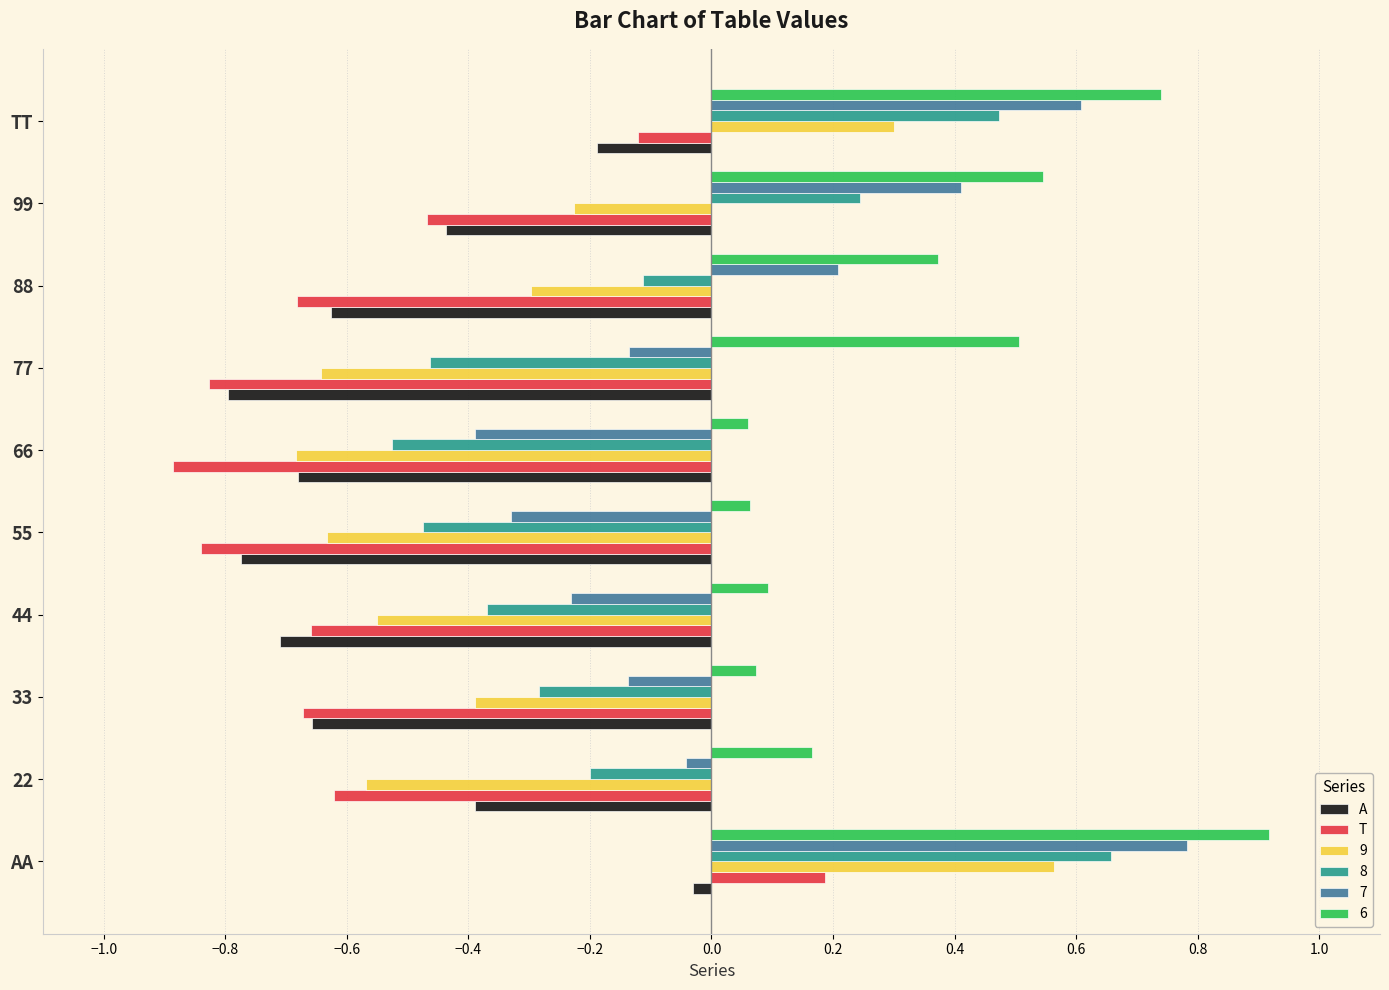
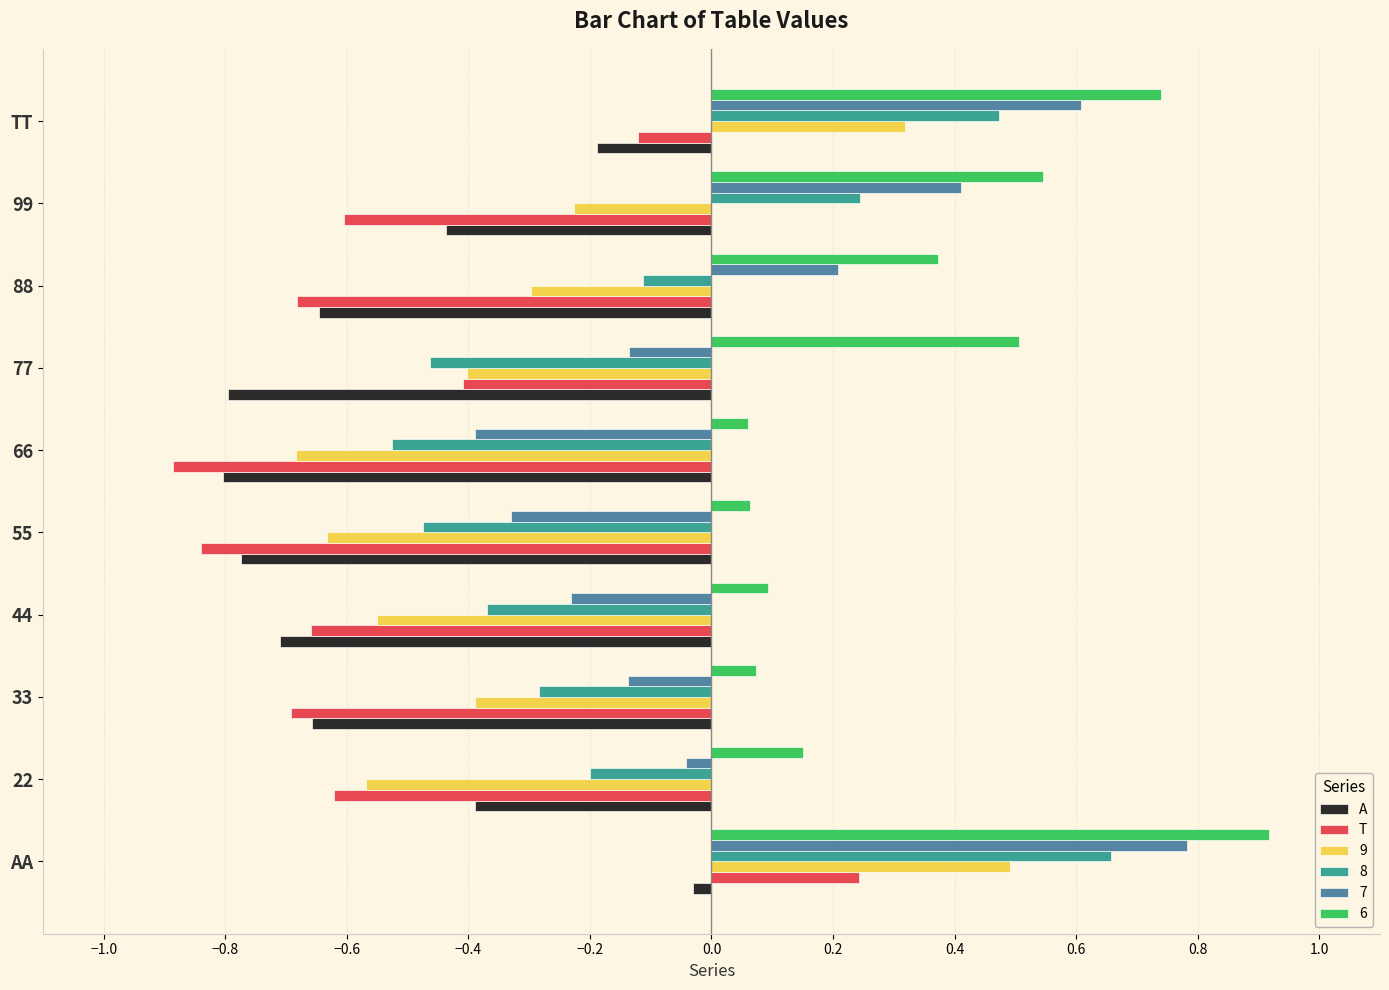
9, TT: 0.30 -> 0.32
T, 99: -0.47 -> -0.61
A, 88: -0.63 -> -0.65
9, 77: -0.64 -> -0.40
T, 77: -0.83 -> -0.41
A, 66: -0.68 -> -0.80
T, 33: -0.67 -> -0.69
6, 22: 0.17 -> 0.15
9, AA: 0.56 -> 0.49
T, AA: 0.19 -> 0.24
